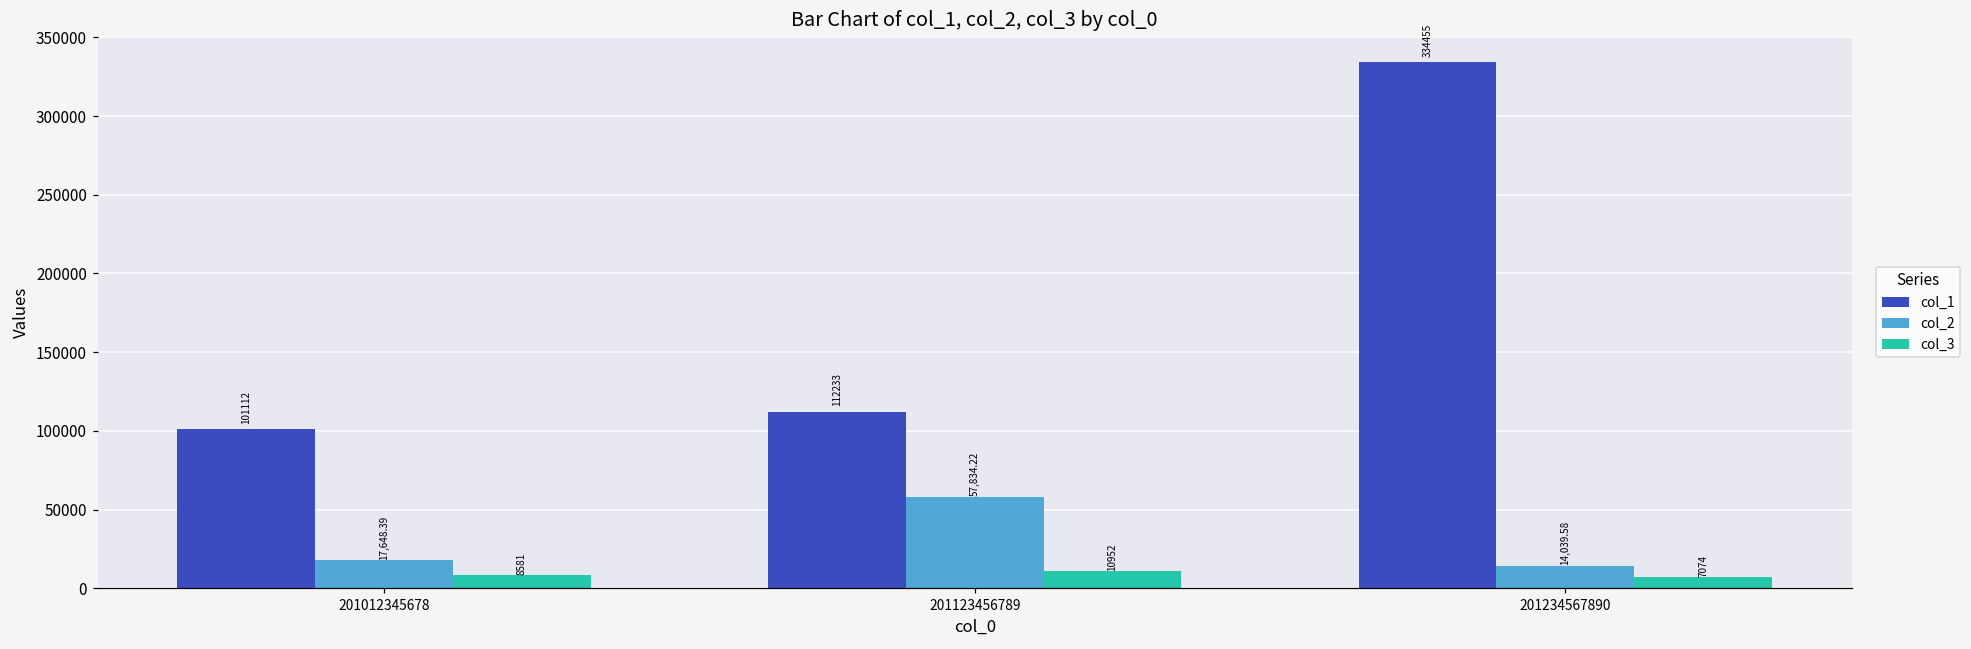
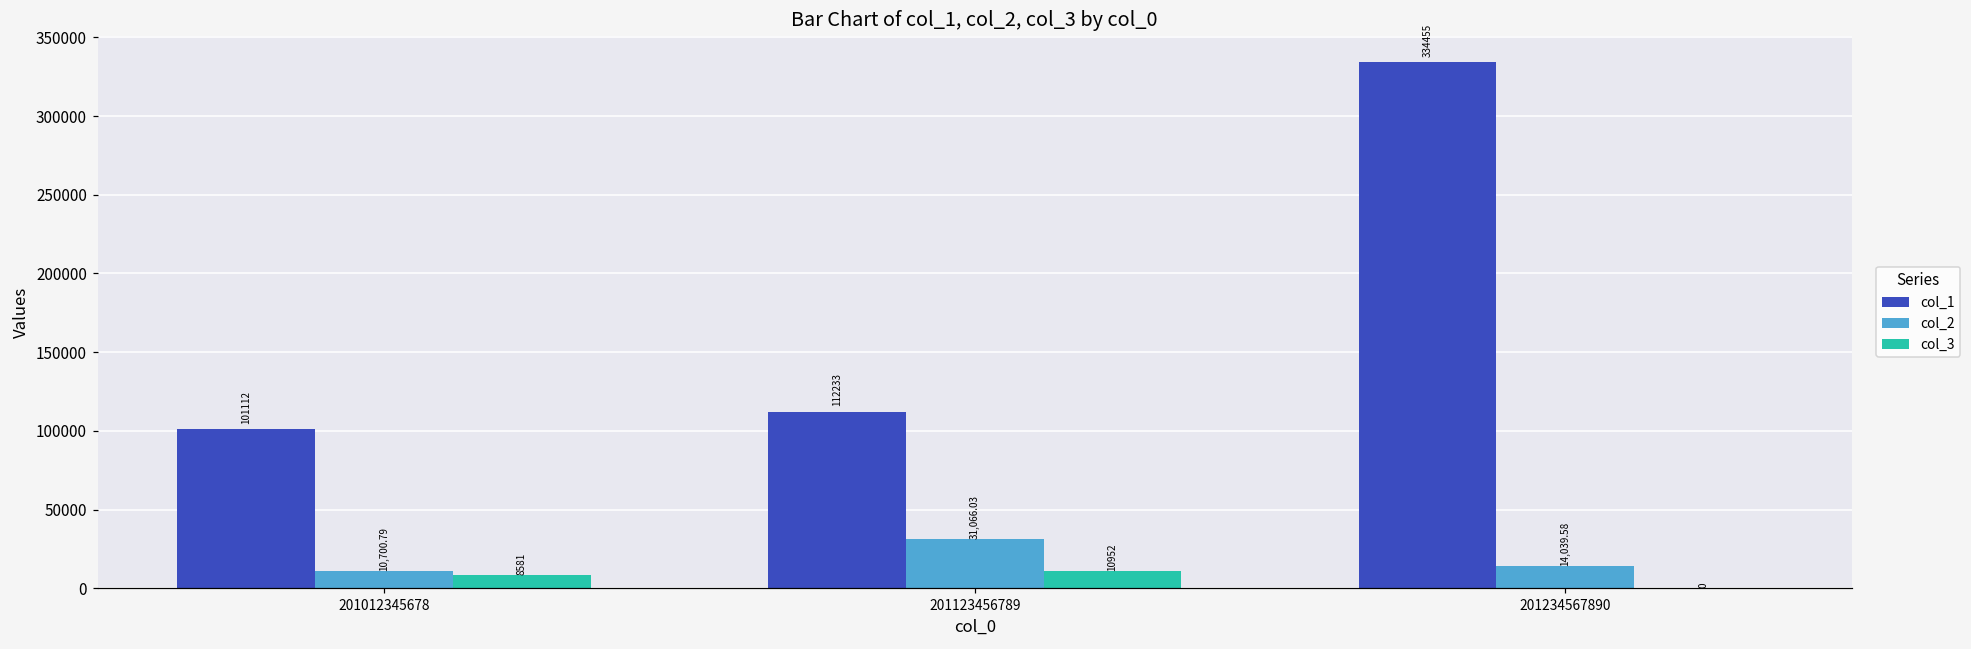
col_2, 201012345678: 17,648.39 -> 10,700.79
col_2, 201123456789: 57,834.22 -> 31,066.03
col_3, 201234567890: 7074 -> 0
